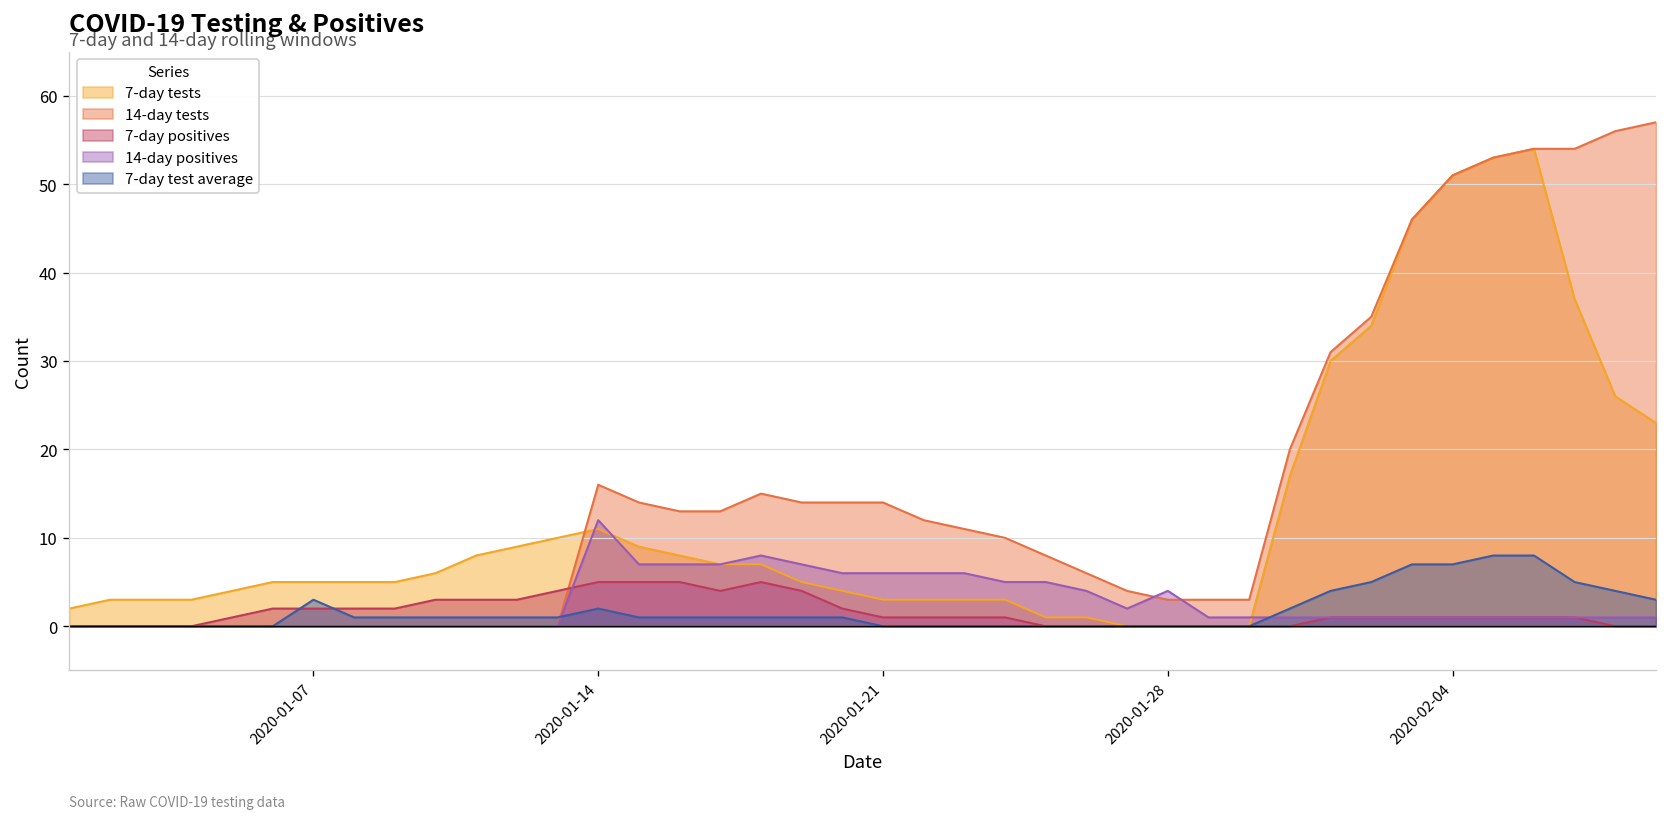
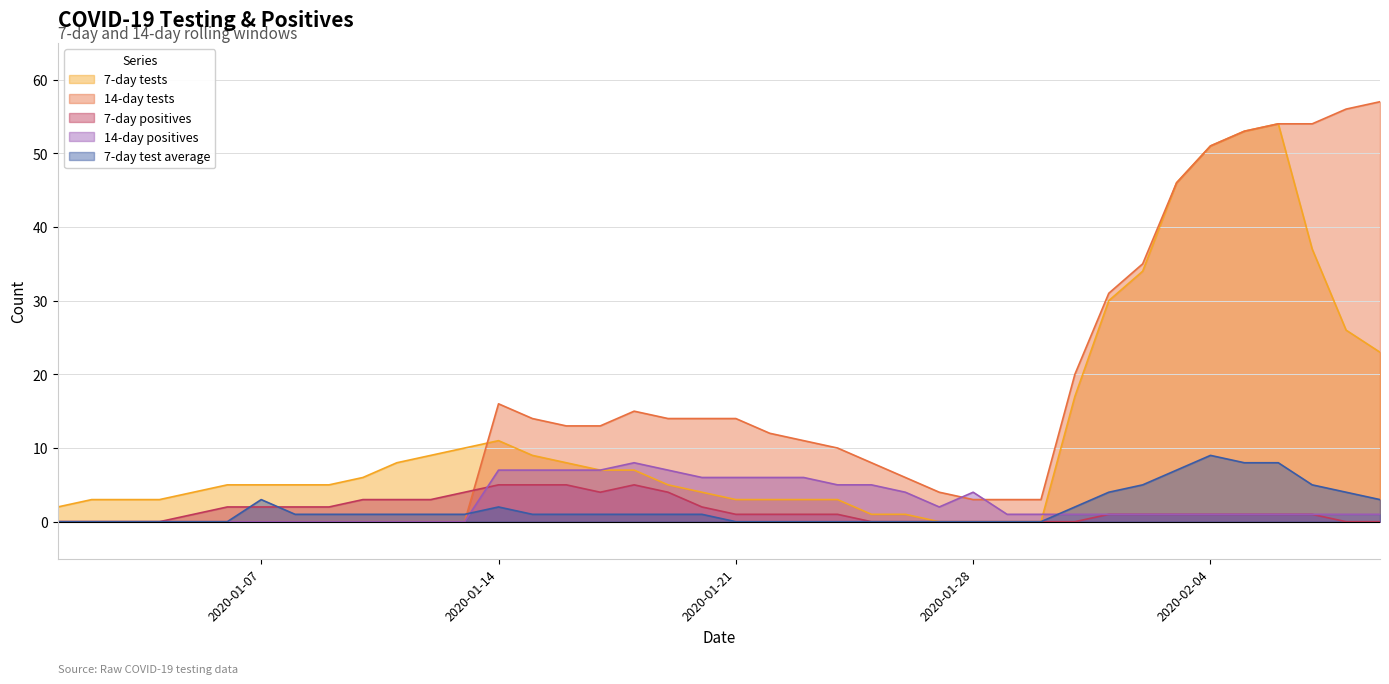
14-day positives, 2020-01-14: 12 -> 7
7-day test average, 2020-02-04: 7 -> 9
